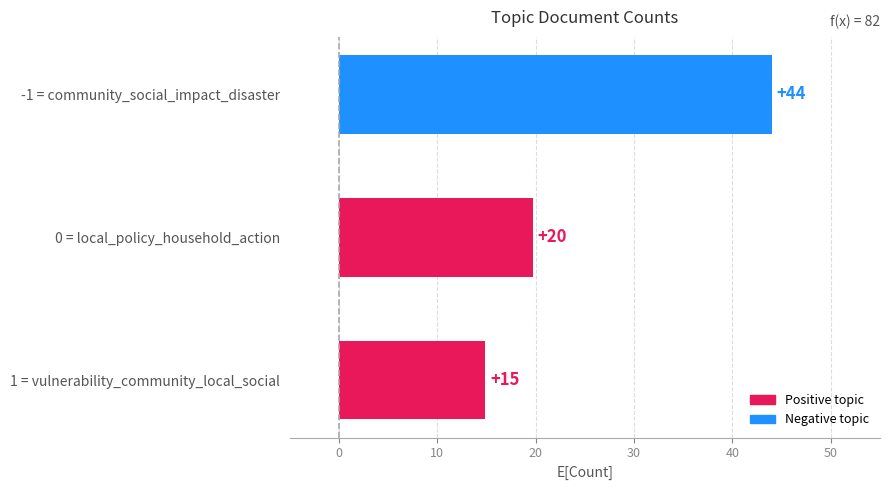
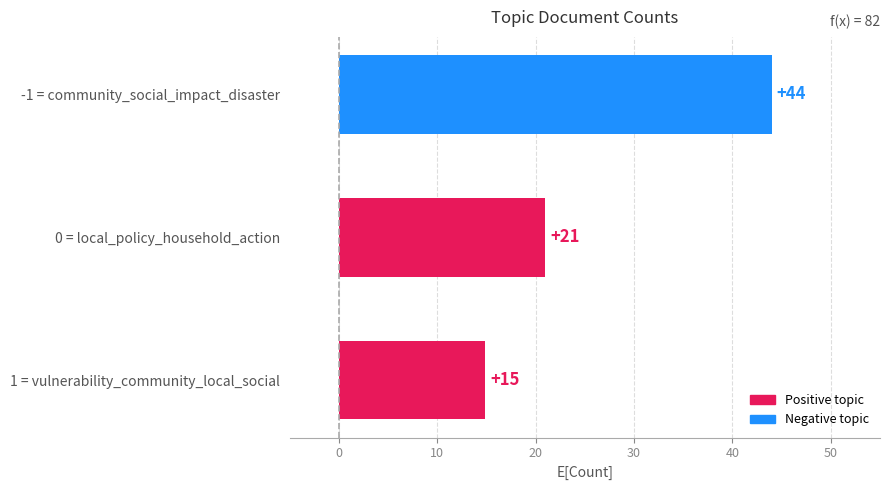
0 = local_policy_household_action: +20 -> +21
